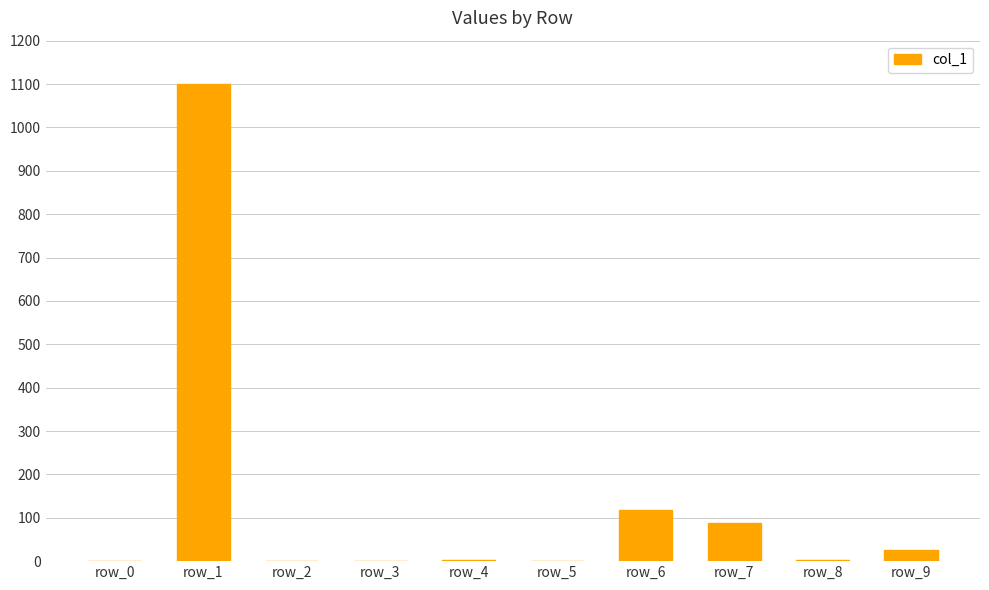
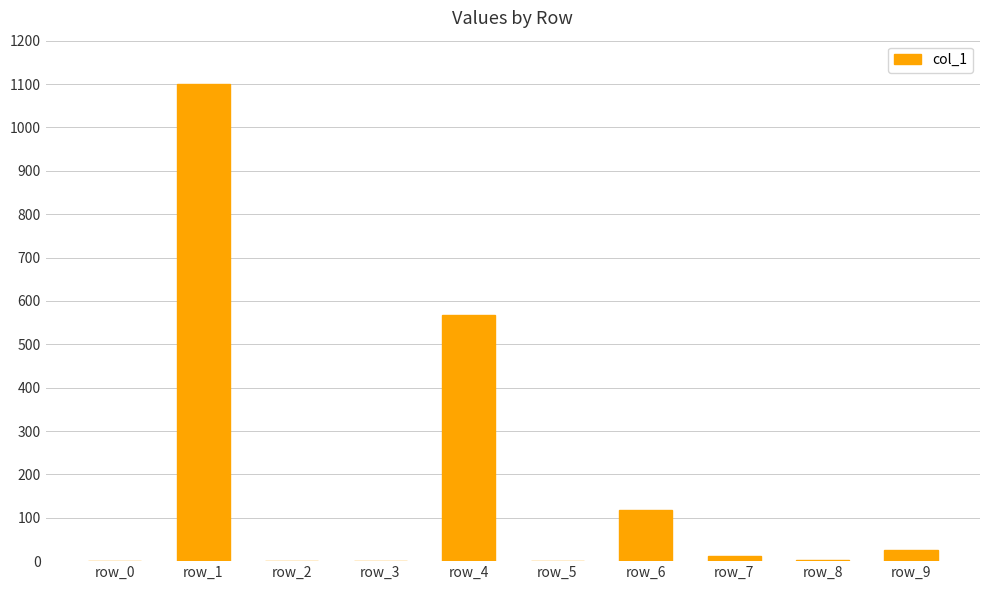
row_4: 0 -> 570
row_7: 90 -> 10
